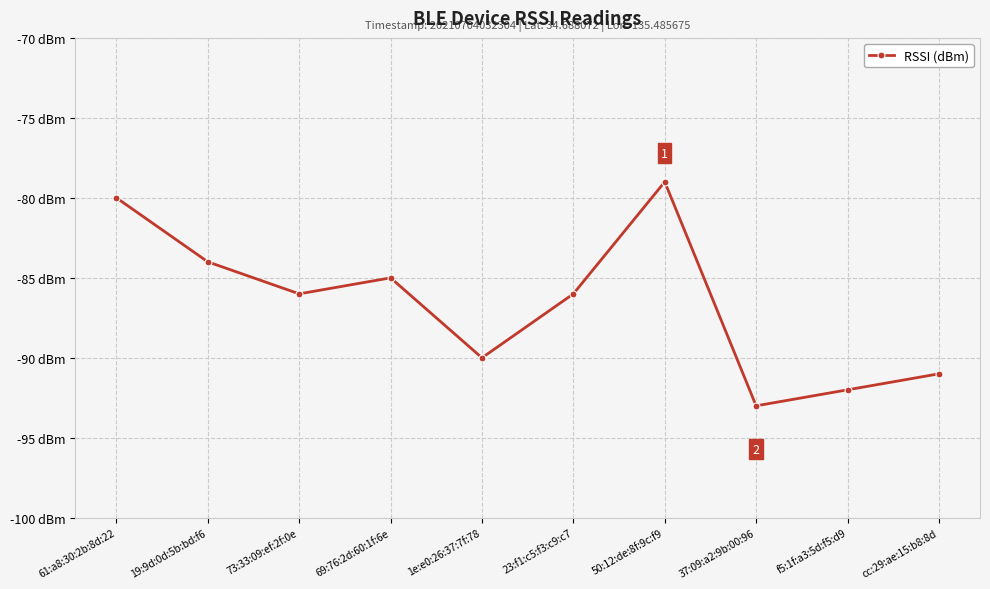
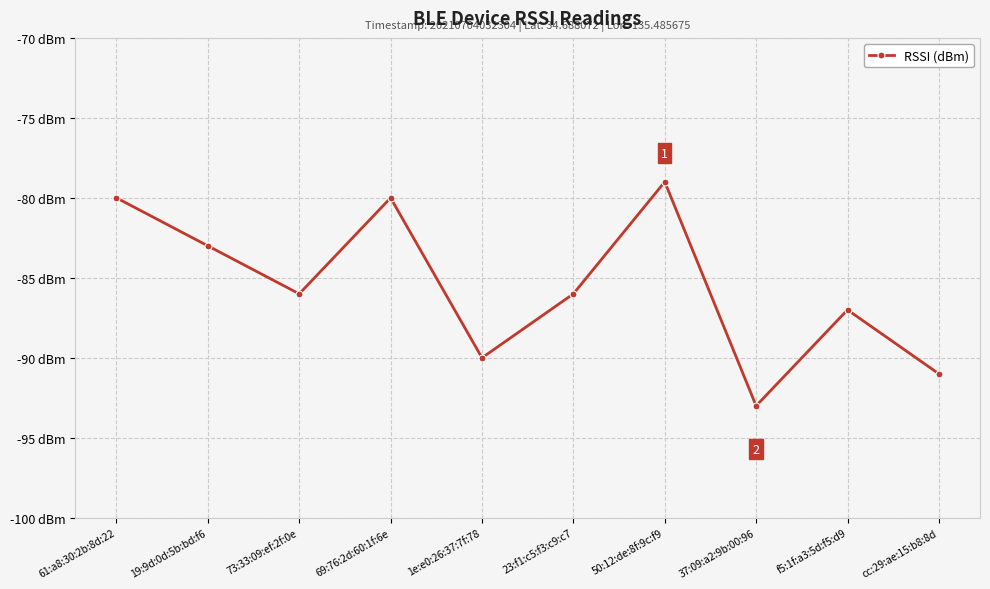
19:9d:0d:5b:bd:f6: -84 dBm -> -83 dBm
69:76:2d:60:1f:6e: -85 dBm -> -80 dBm
f5:1f:a3:5d:f5:d9: -92 dBm -> -87 dBm
